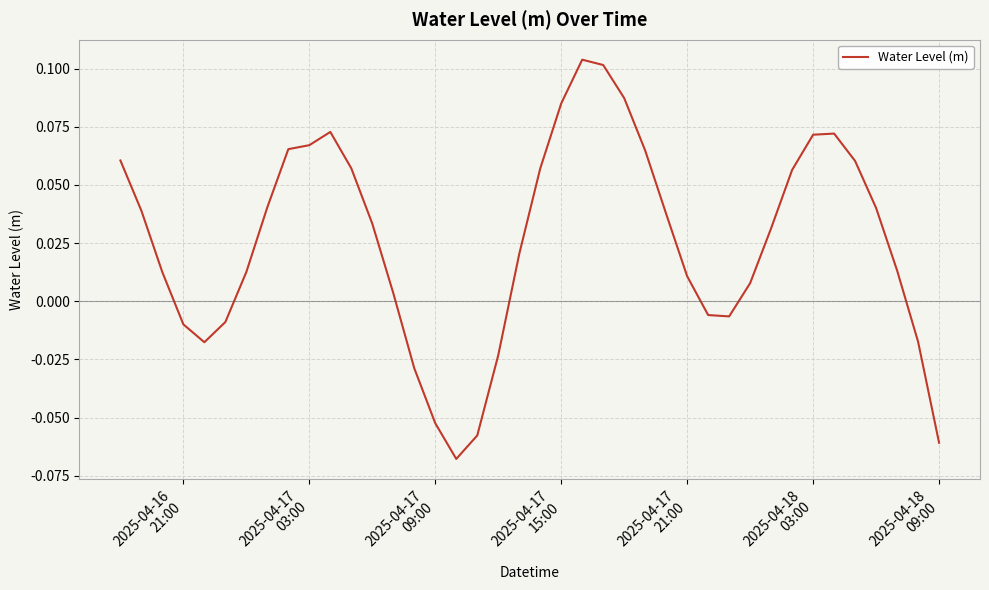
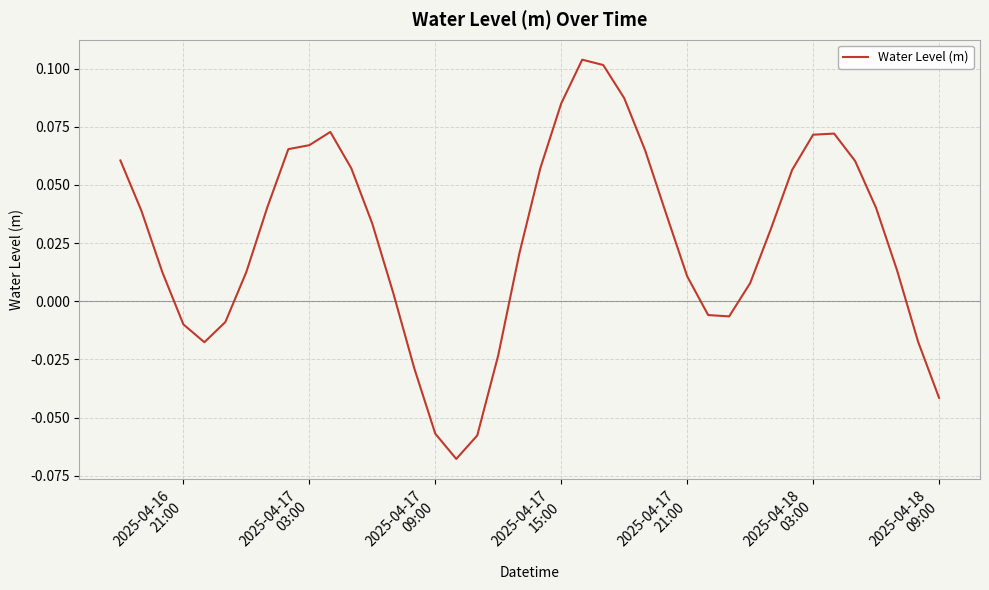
2025-04-17 09:00: -0.052 -> -0.057
2025-04-18 09:00: -0.061 -> -0.042
